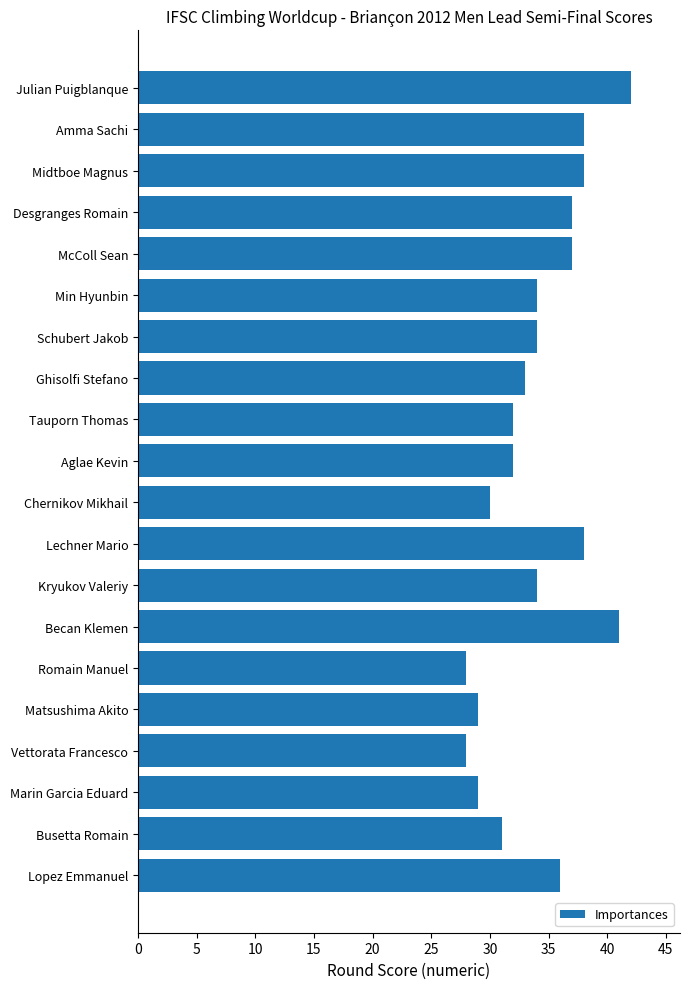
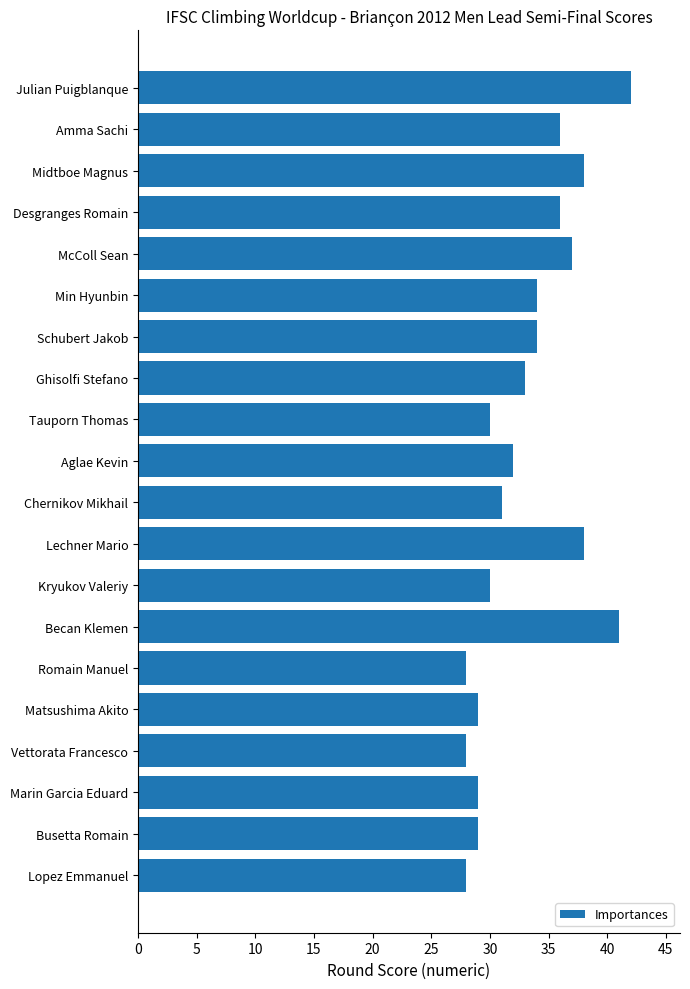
Amma Sachi: 38 -> 36
Desgranges Romain: 37 -> 36
Tauporn Thomas: 32 -> 30
Chernikov Mikhail: 30 -> 31
Kryukov Valeriy: 34 -> 30
Busetta Romain: 31 -> 29
Lopez Emmanuel: 36 -> 28
